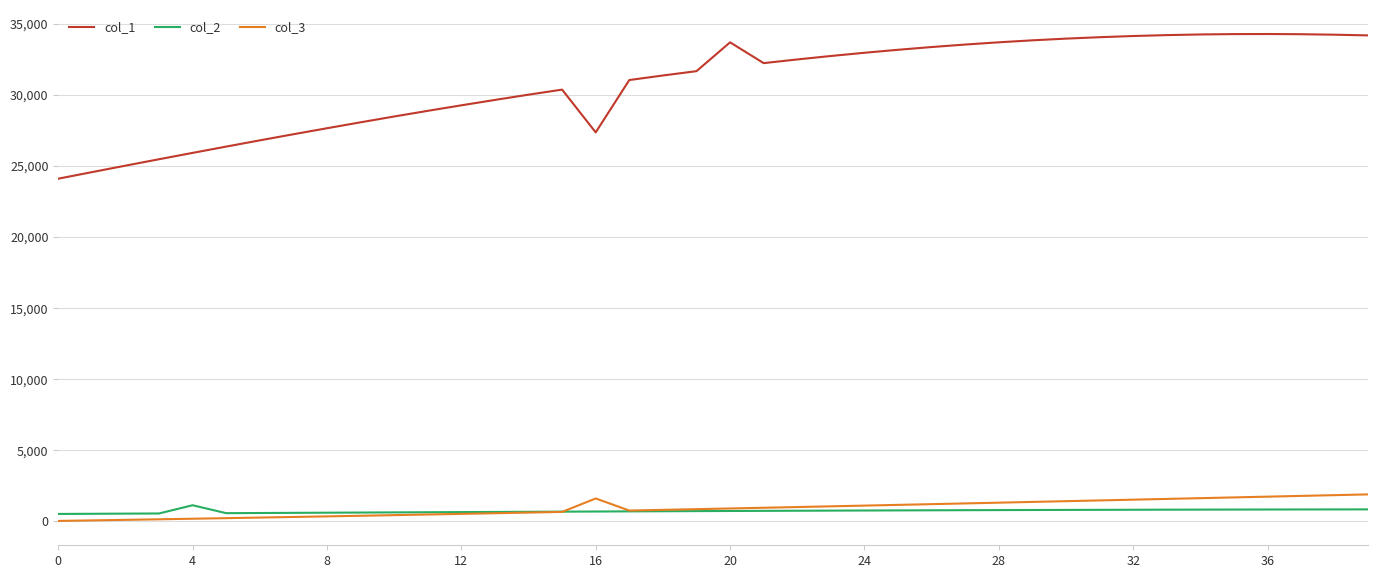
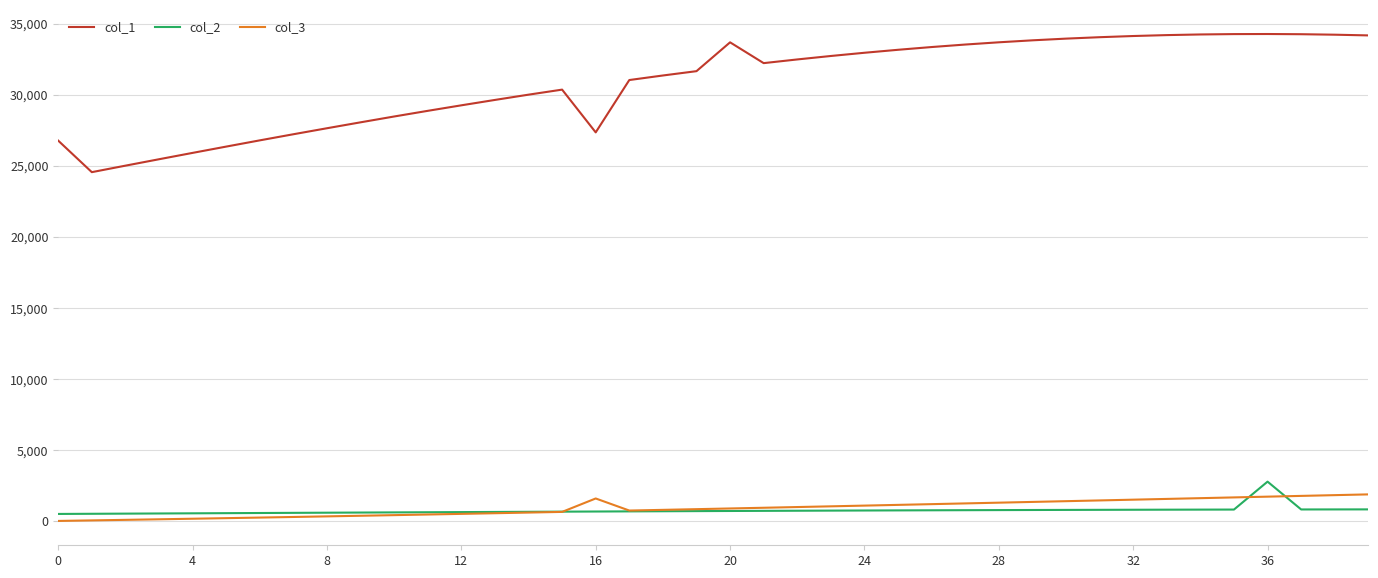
col_1, 0: 24,100 -> 26,800
col_2, 4: 1,100 -> 500
col_2, 36: 800 -> 2,800
